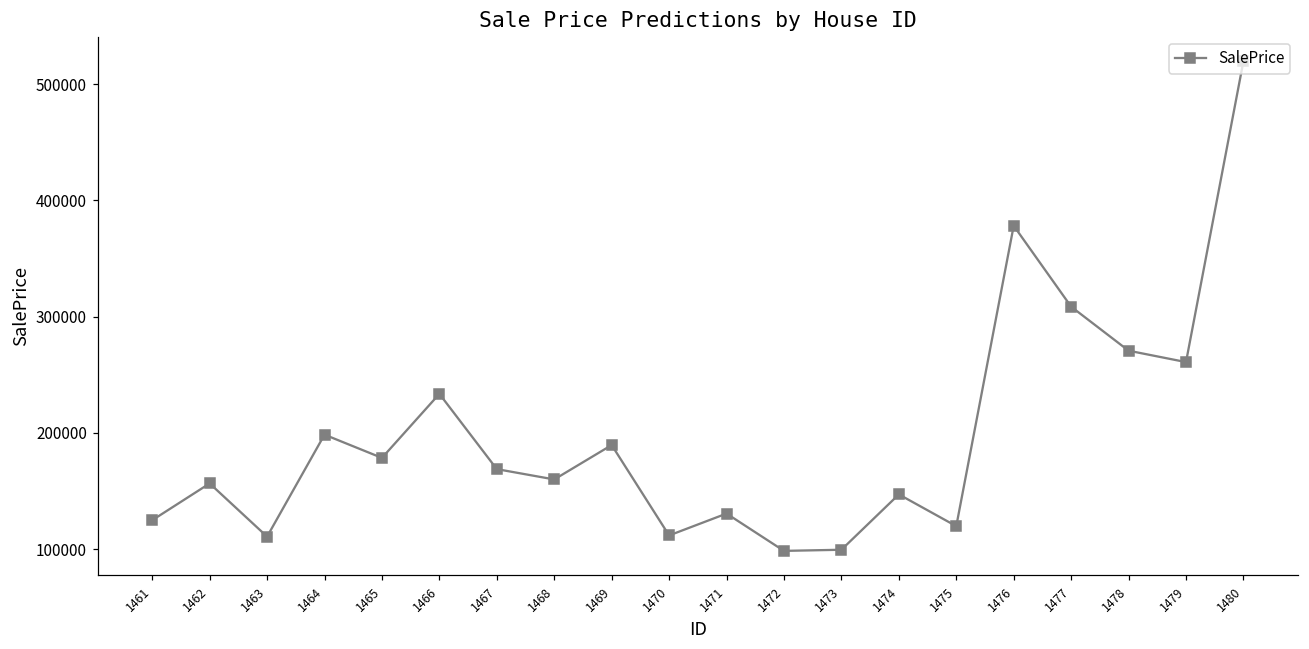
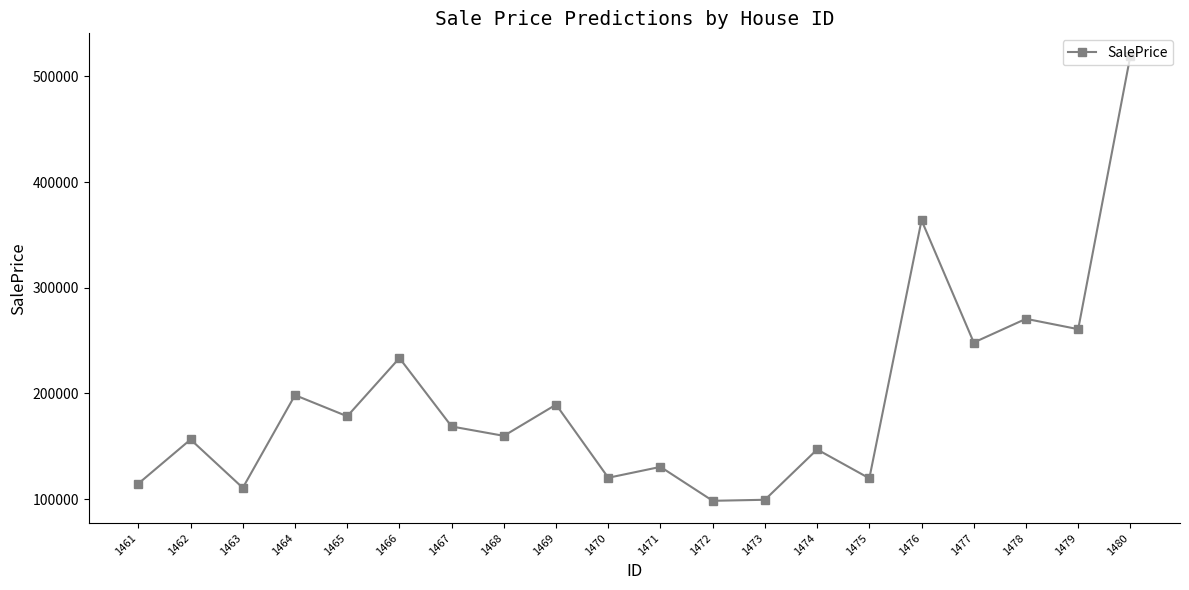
1461: 125000 -> 115000
1470: 112000 -> 120000
1476: 378000 -> 364000
1477: 308000 -> 248000
